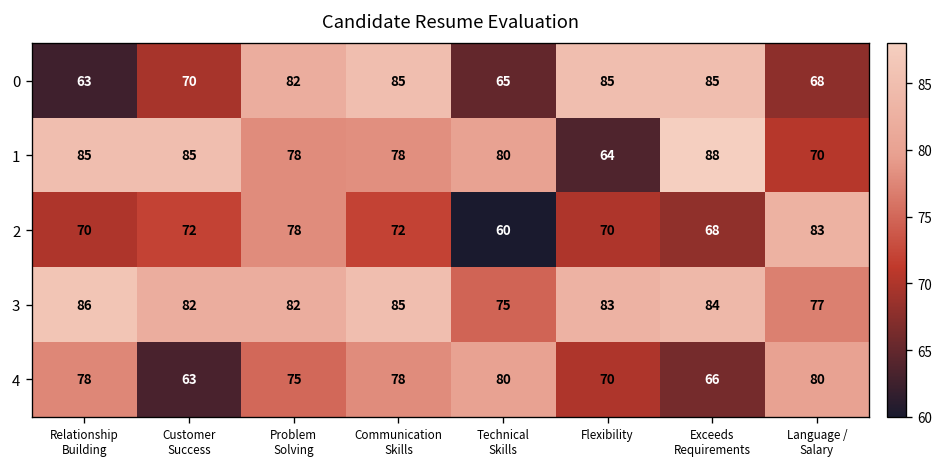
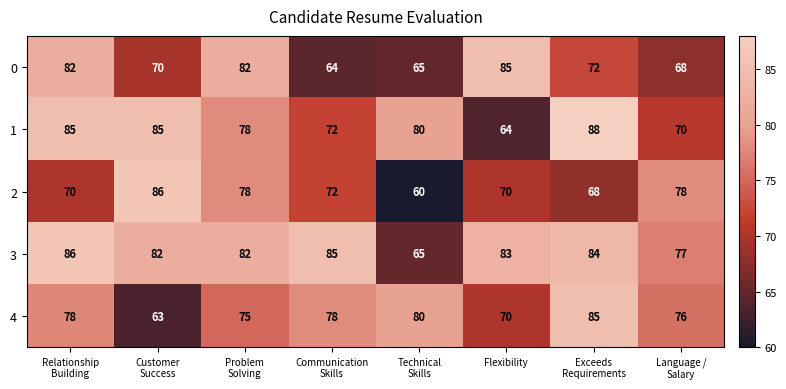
0, Relationship Building: 63 -> 82
0, Communication Skills: 85 -> 64
0, Exceeds Requirements: 85 -> 72
1, Communication Skills: 78 -> 72
2, Customer Success: 72 -> 86
2, Language / Salary: 83 -> 78
3, Technical Skills: 75 -> 65
4, Exceeds Requirements: 66 -> 85
4, Language / Salary: 80 -> 76
